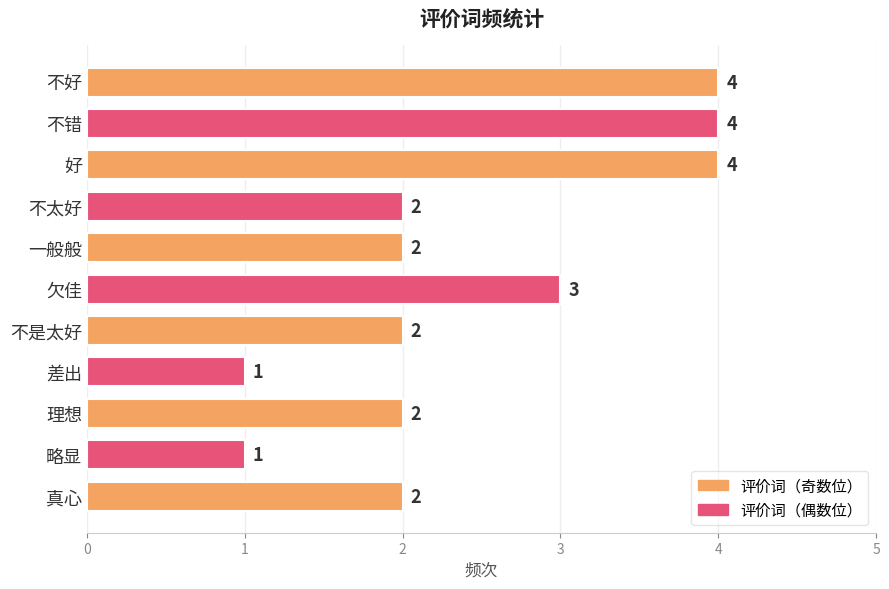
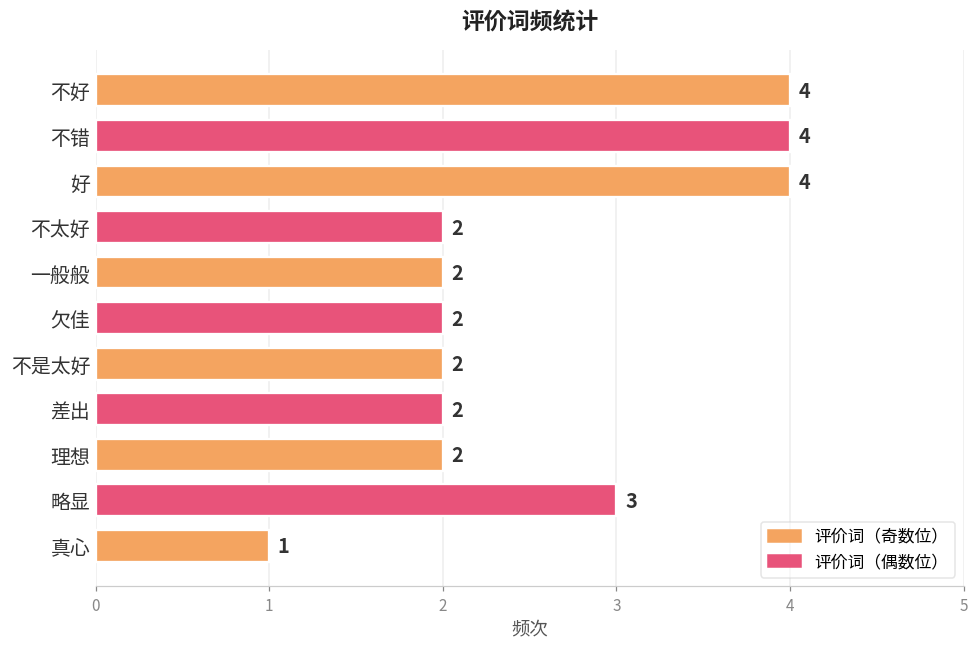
欠佳: 3 -> 2
差出: 1 -> 2
略显: 1 -> 3
真心: 2 -> 1
